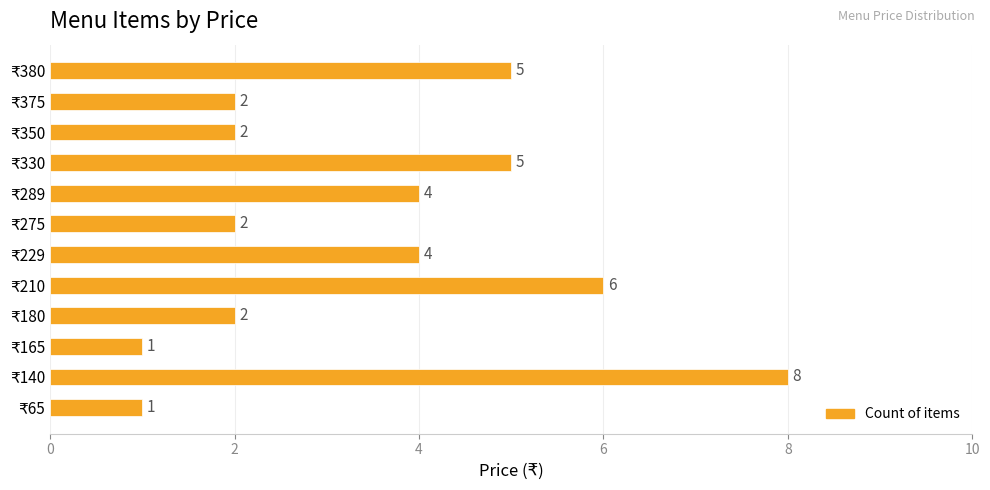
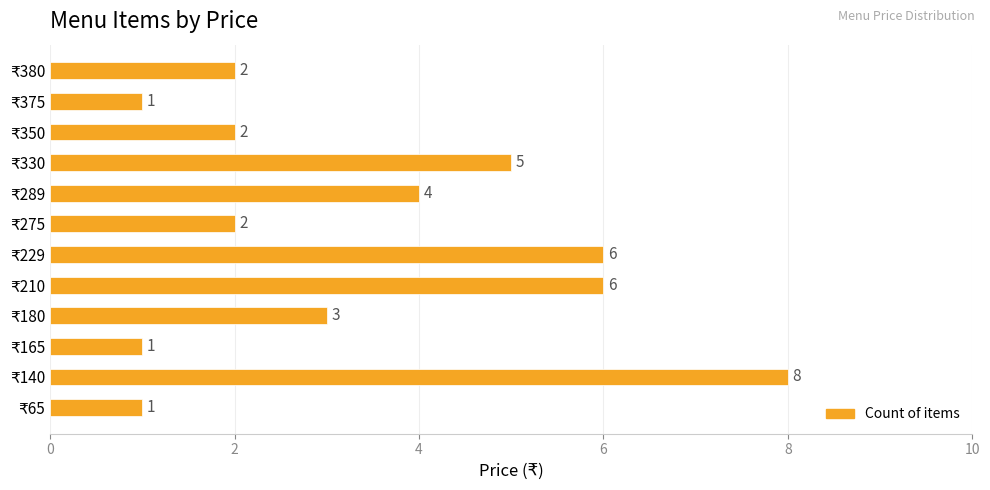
₹380: 5 -> 2
₹375: 2 -> 1
₹229: 4 -> 6
₹180: 2 -> 3
